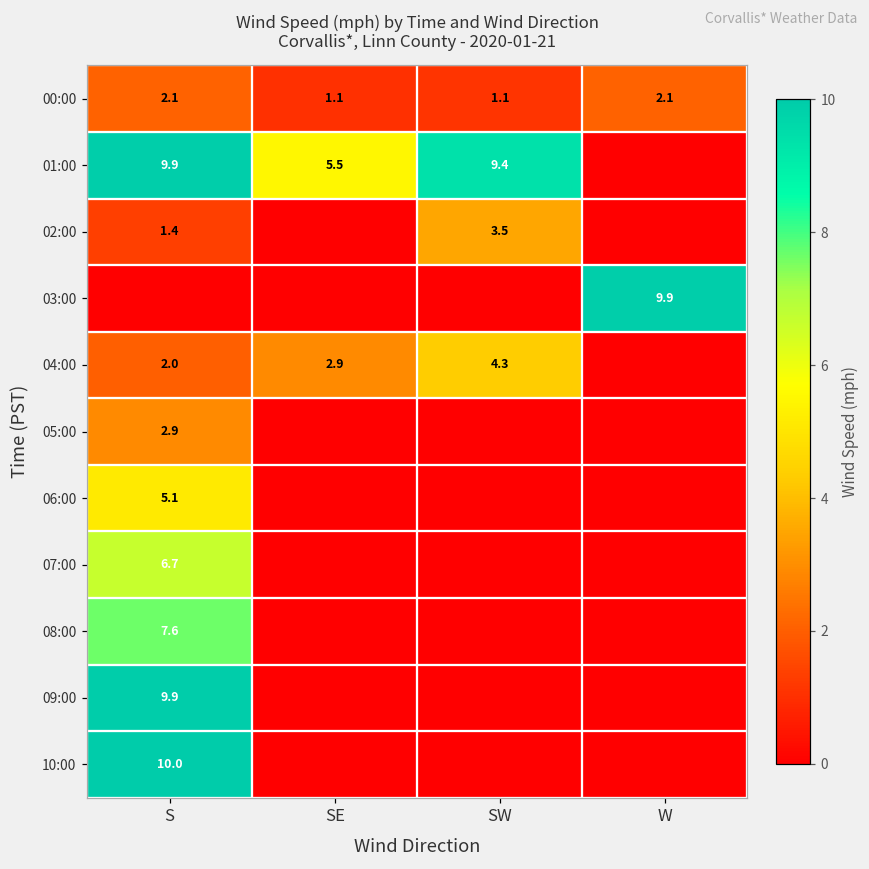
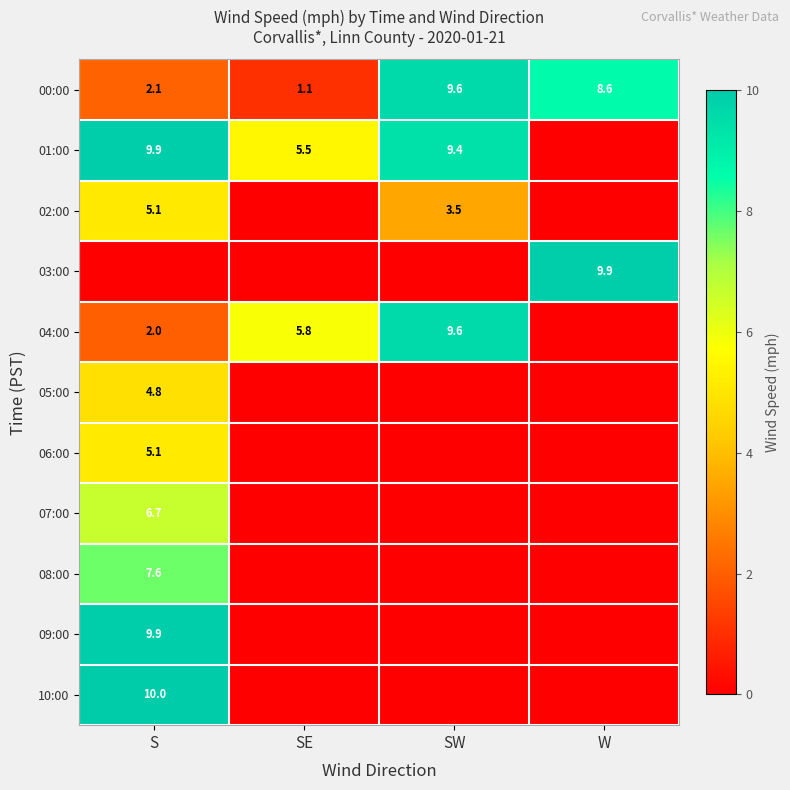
00:00, SW: 1.1 -> 9.6
00:00, W: 2.1 -> 8.6
02:00, S: 1.4 -> 5.1
04:00, SE: 2.9 -> 5.8
04:00, SW: 4.3 -> 9.6
05:00, S: 2.9 -> 4.8
